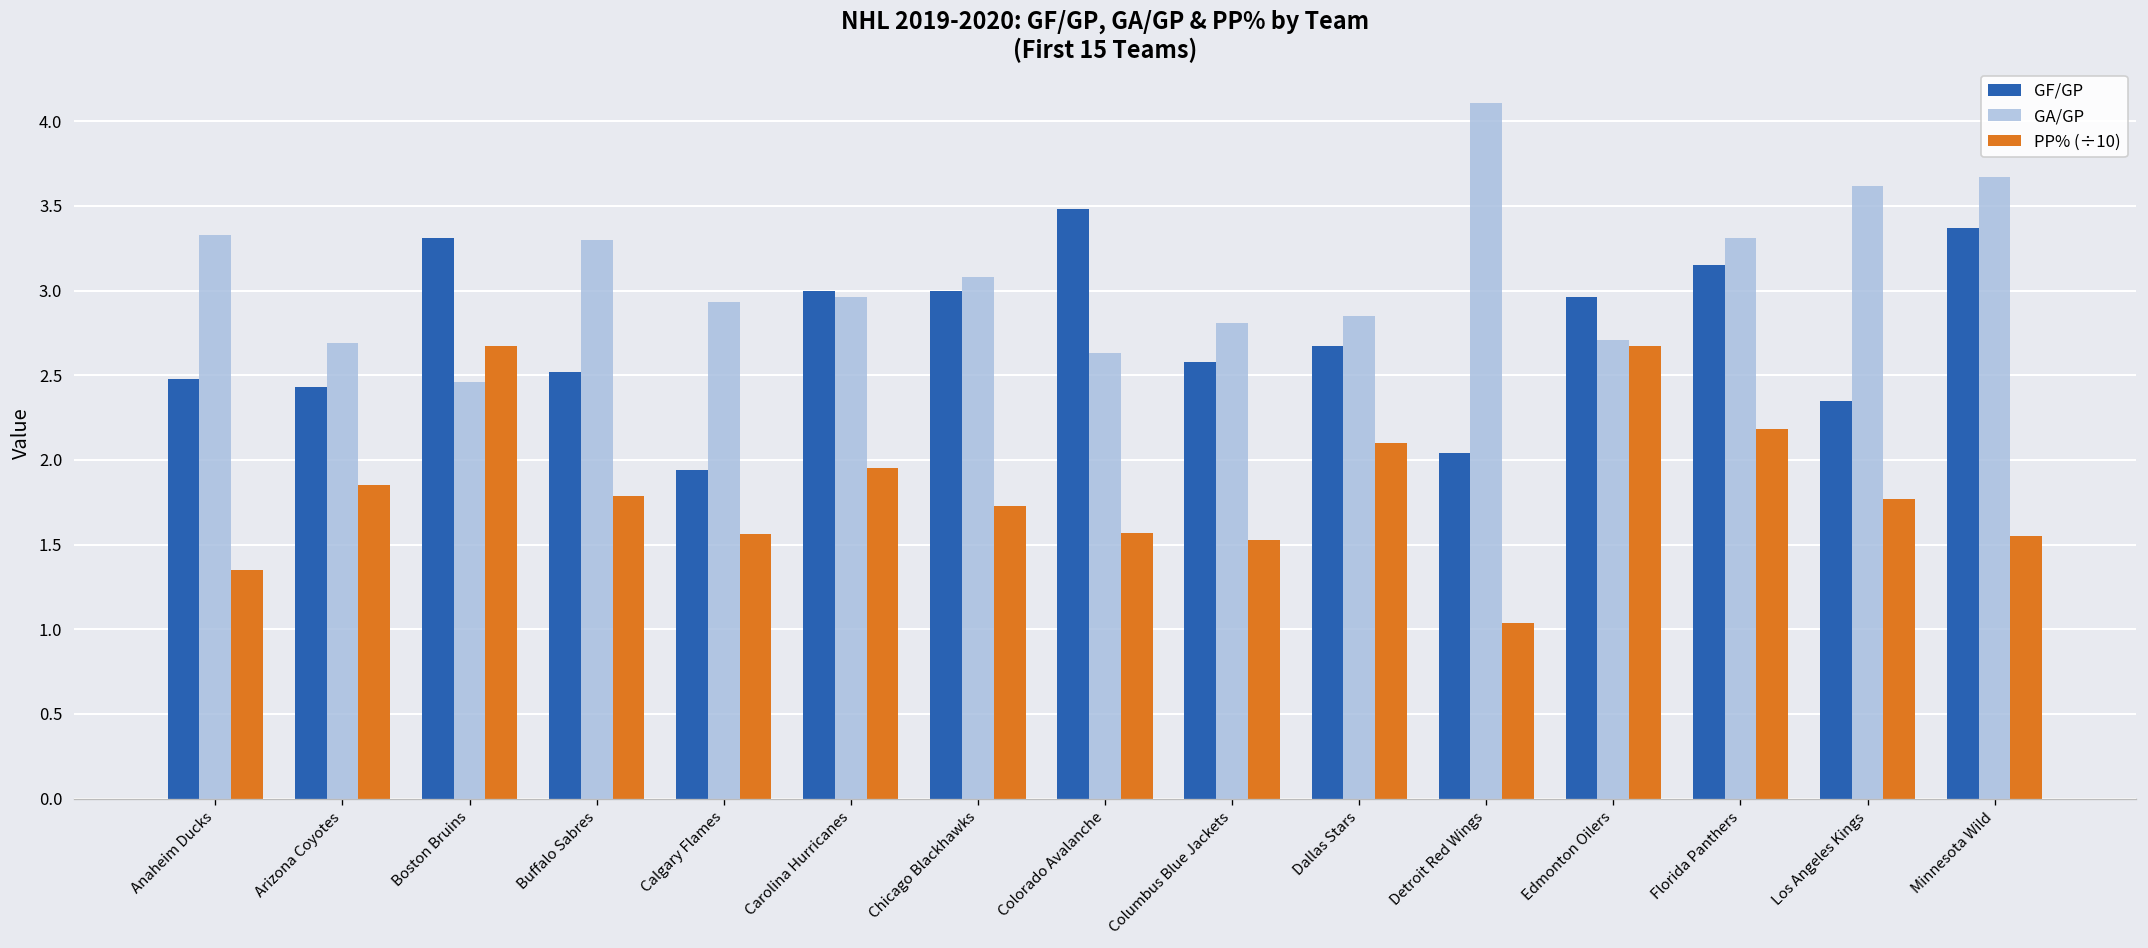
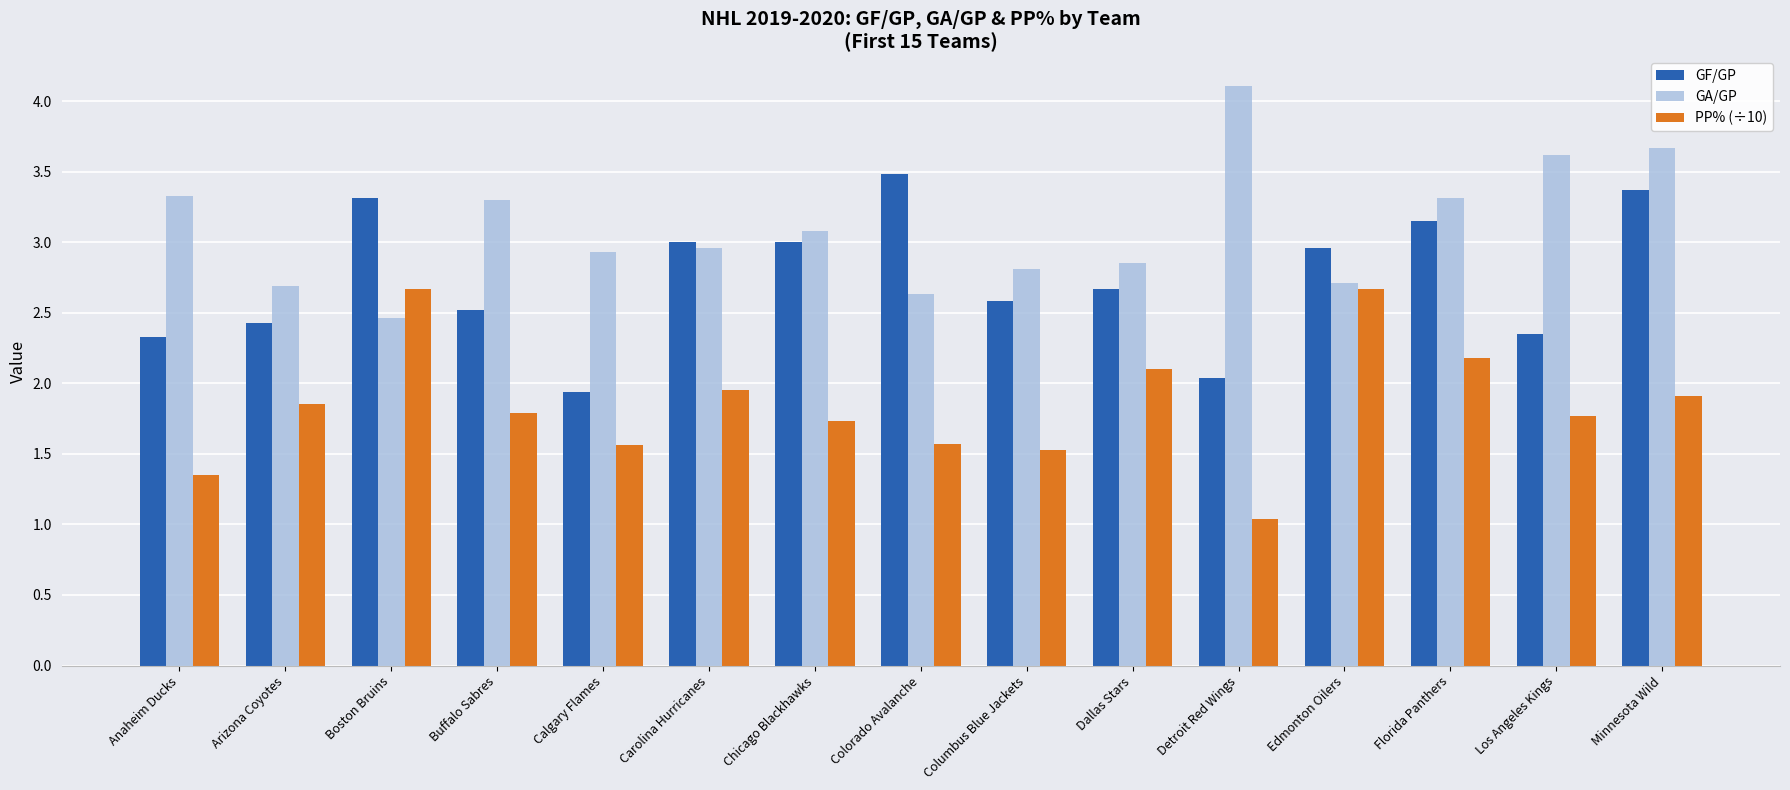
GF/GP, Anaheim Ducks: 2.48 -> 2.33
PP% (÷10), Minnesota Wild: 1.55 -> 1.91
